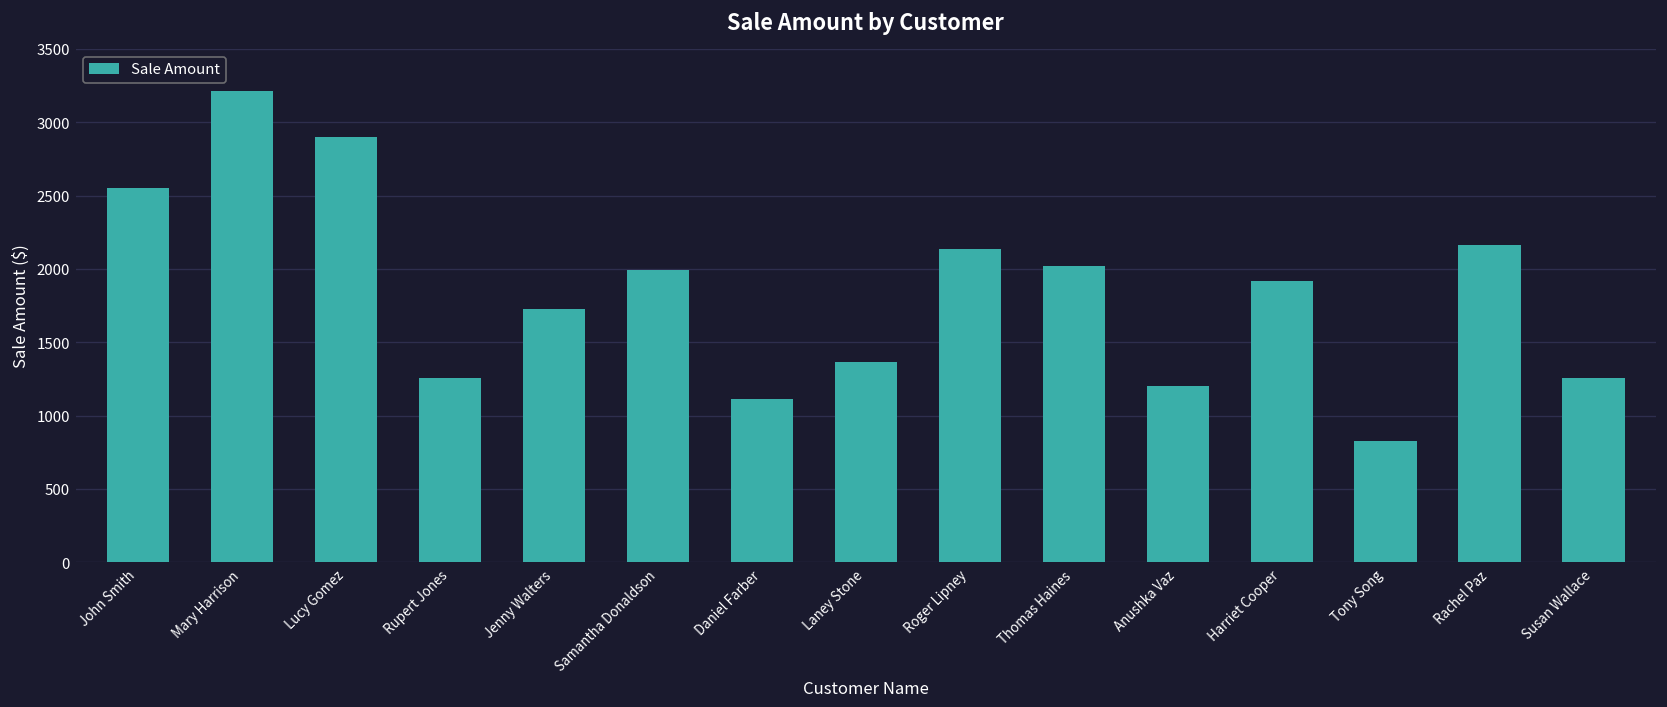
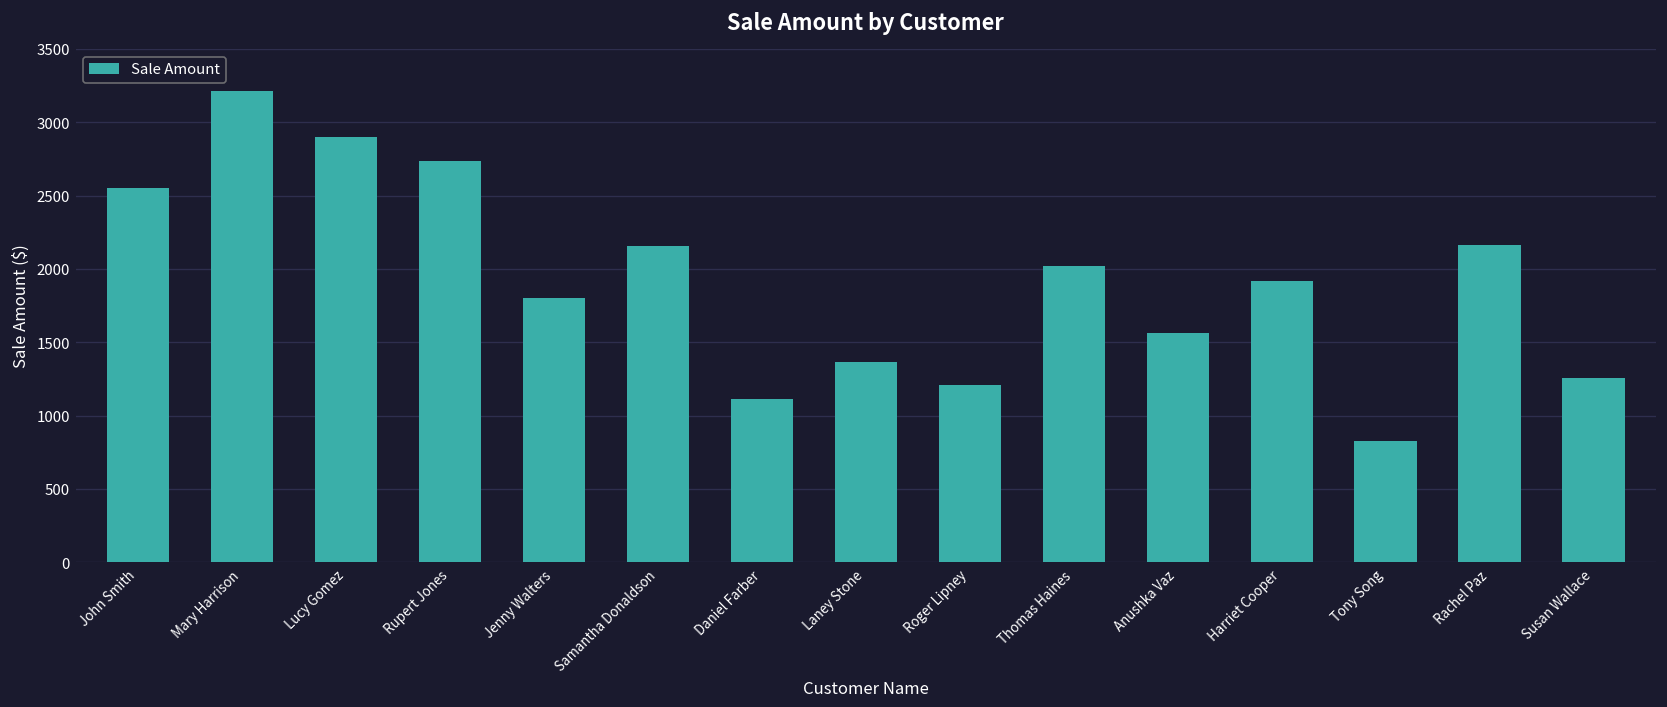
Rupert Jones: 1260 -> 2730
Jenny Walters: 1730 -> 1800
Samantha Donaldson: 2000 -> 2160
Roger Lipney: 2140 -> 1210
Anushka Vaz: 1200 -> 1560
